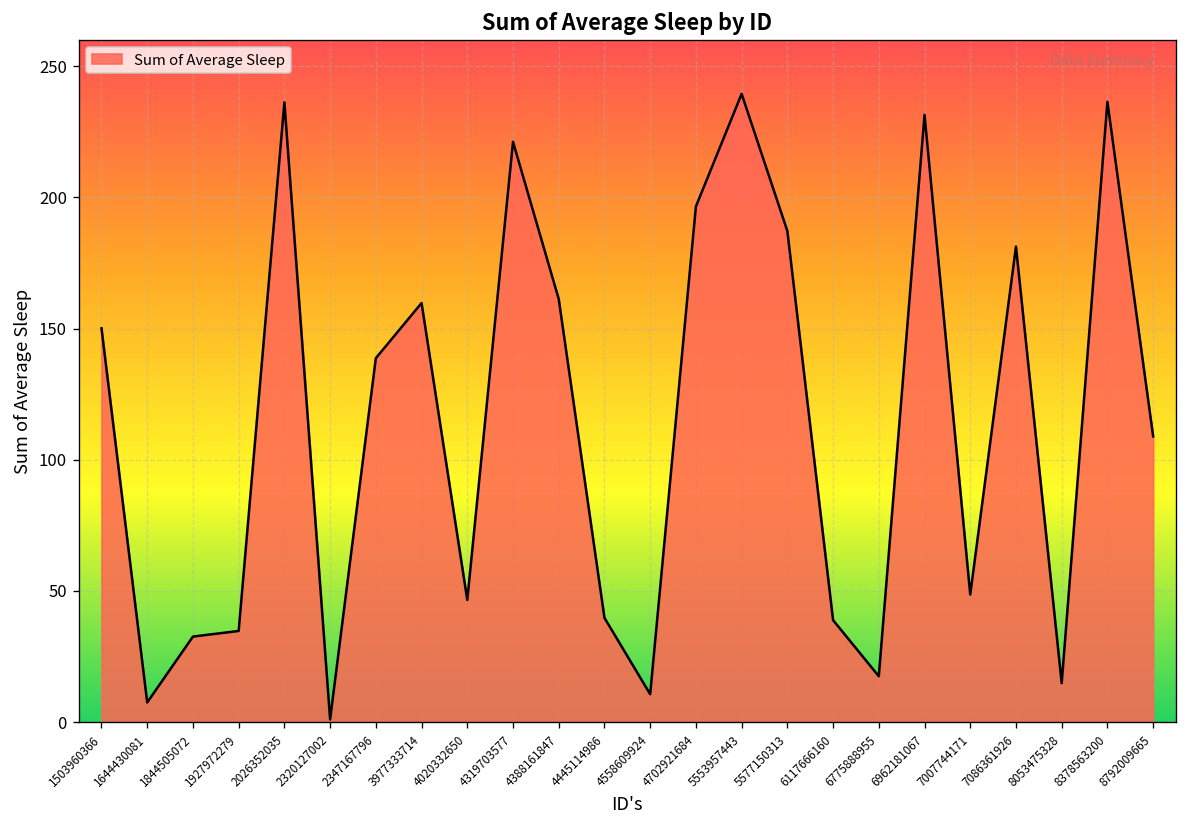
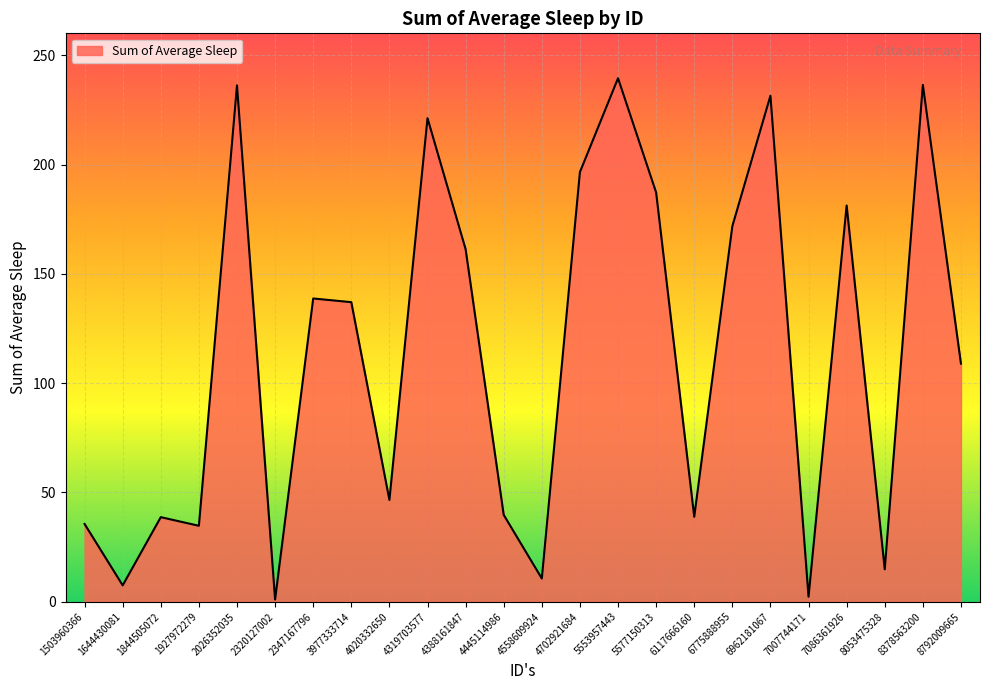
1503960366: 150 -> 36
1844505072: 33 -> 39
3977333714: 160 -> 137
6775888955: 17 -> 172
7007744171: 49 -> 2
